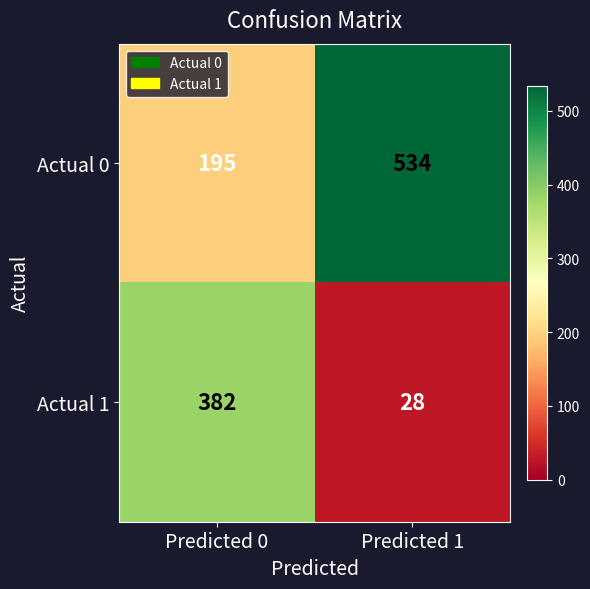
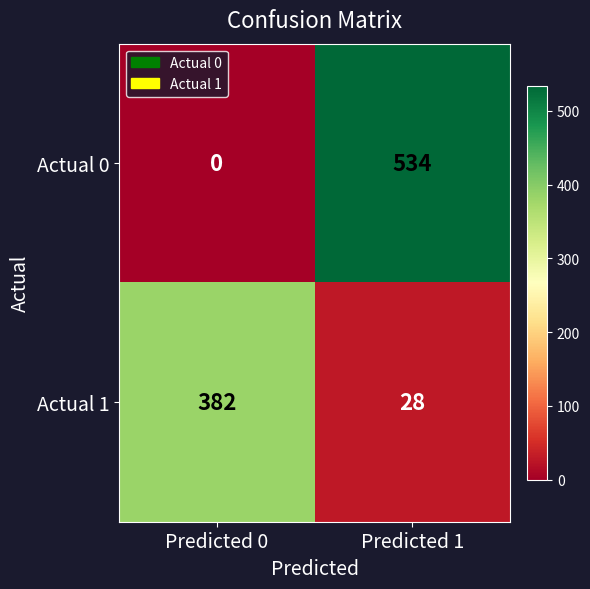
Actual 0, Predicted 0: 195 -> 0
